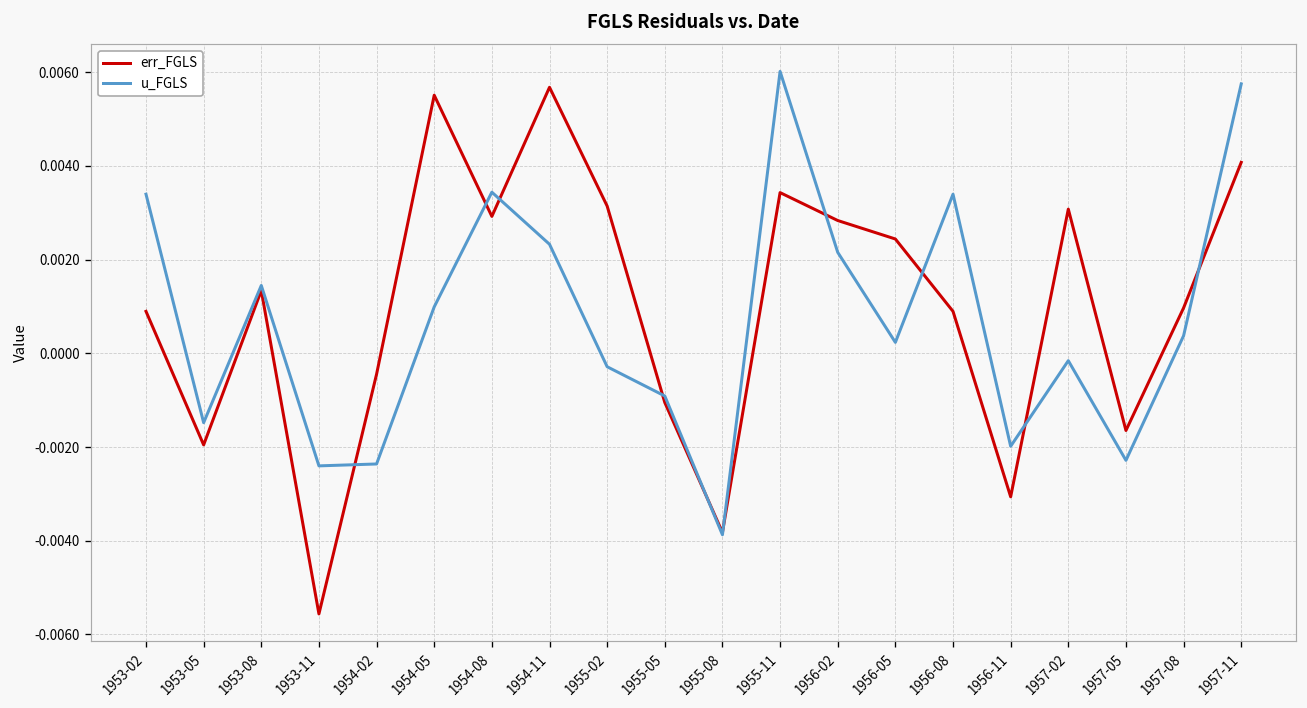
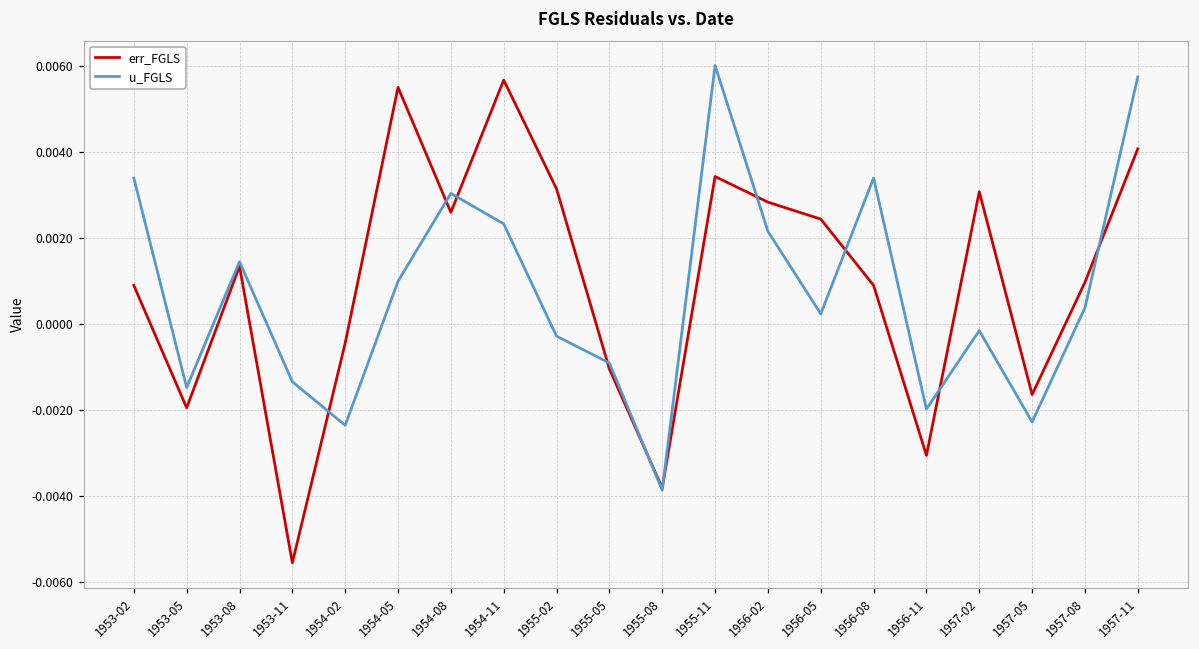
u_FGLS, 1953-11: -0.0024 -> -0.0013
err_FGLS, 1954-08: 0.0029 -> 0.0026
u_FGLS, 1954-08: 0.0034 -> 0.0030
